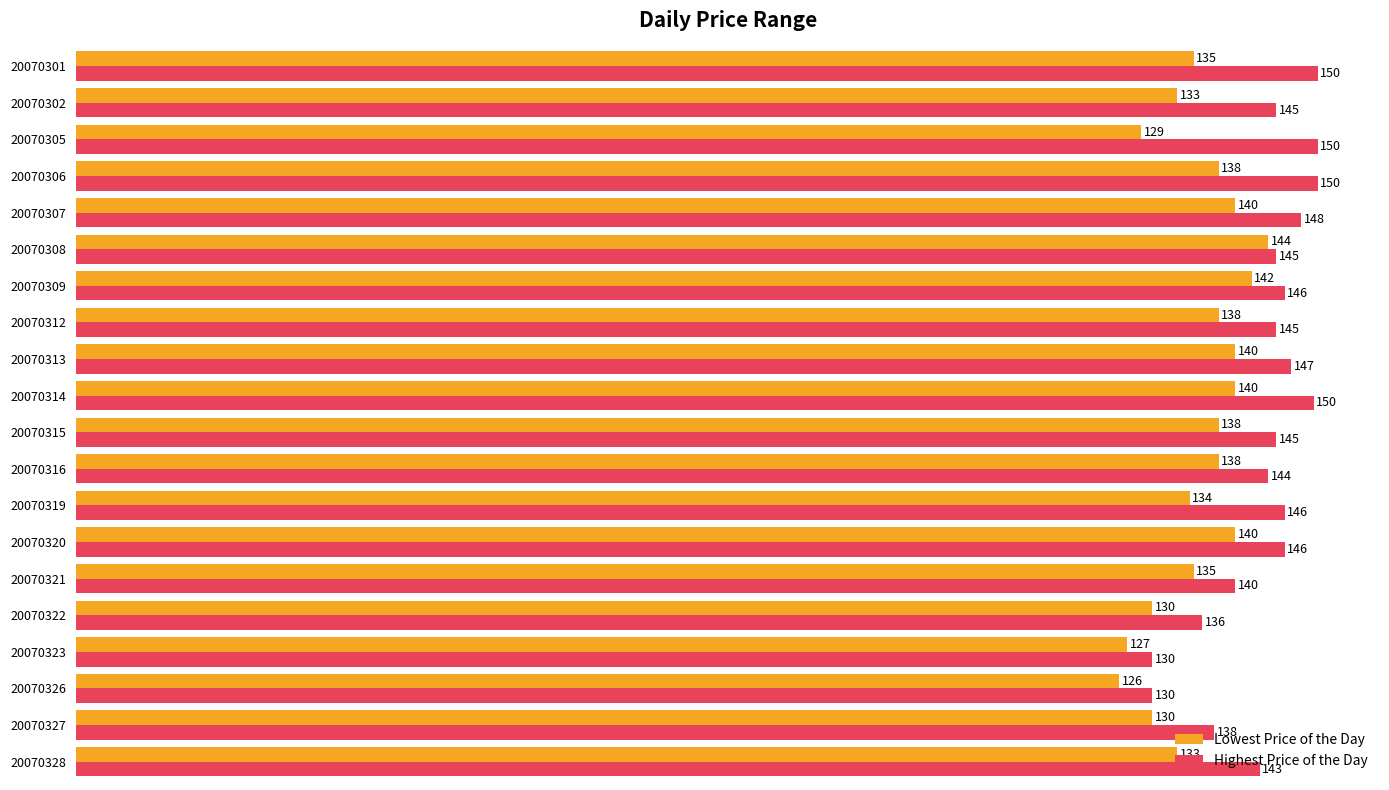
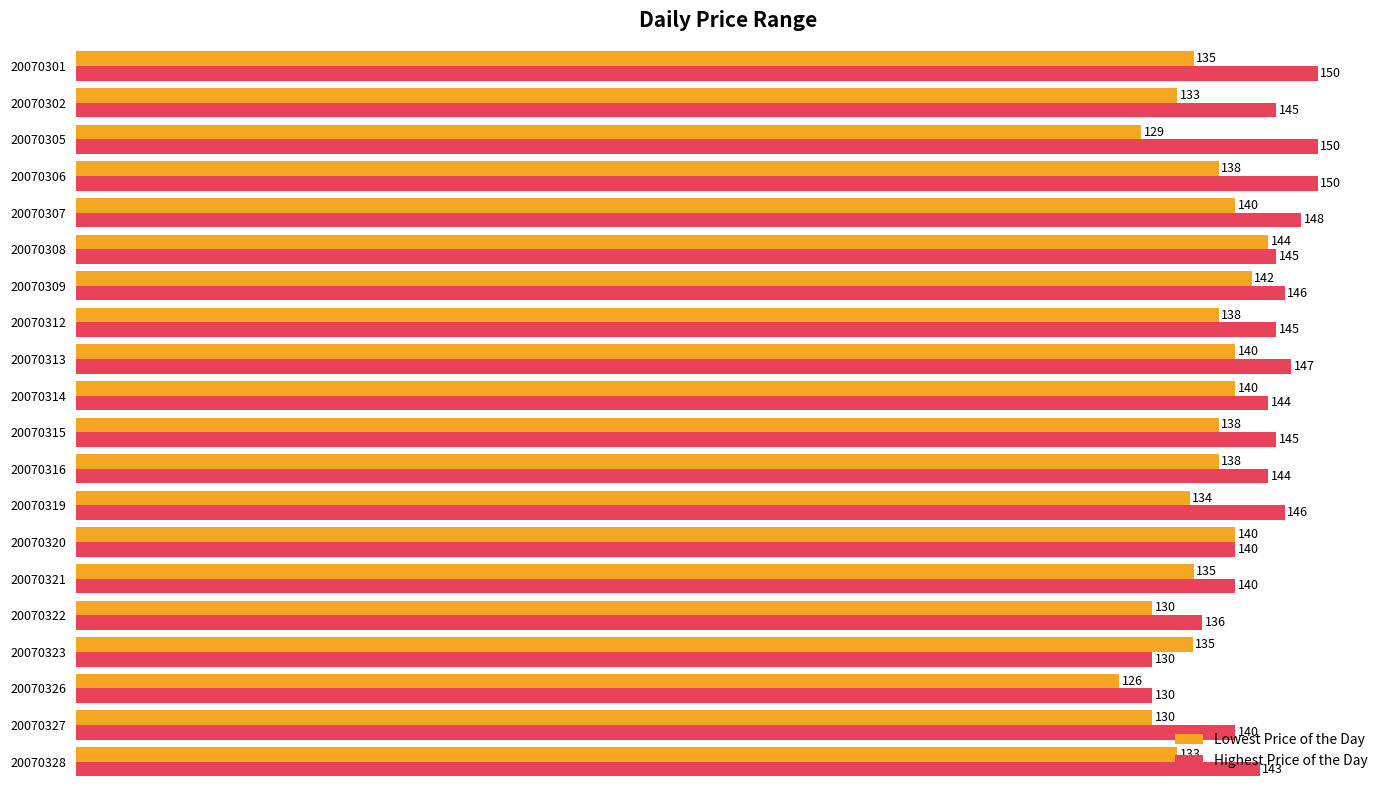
Highest Price of the Day, 20070314: 150 -> 144
Highest Price of the Day, 20070320: 146 -> 140
Lowest Price of the Day, 20070323: 127 -> 135
Highest Price of the Day, 20070327: 138 -> 140
